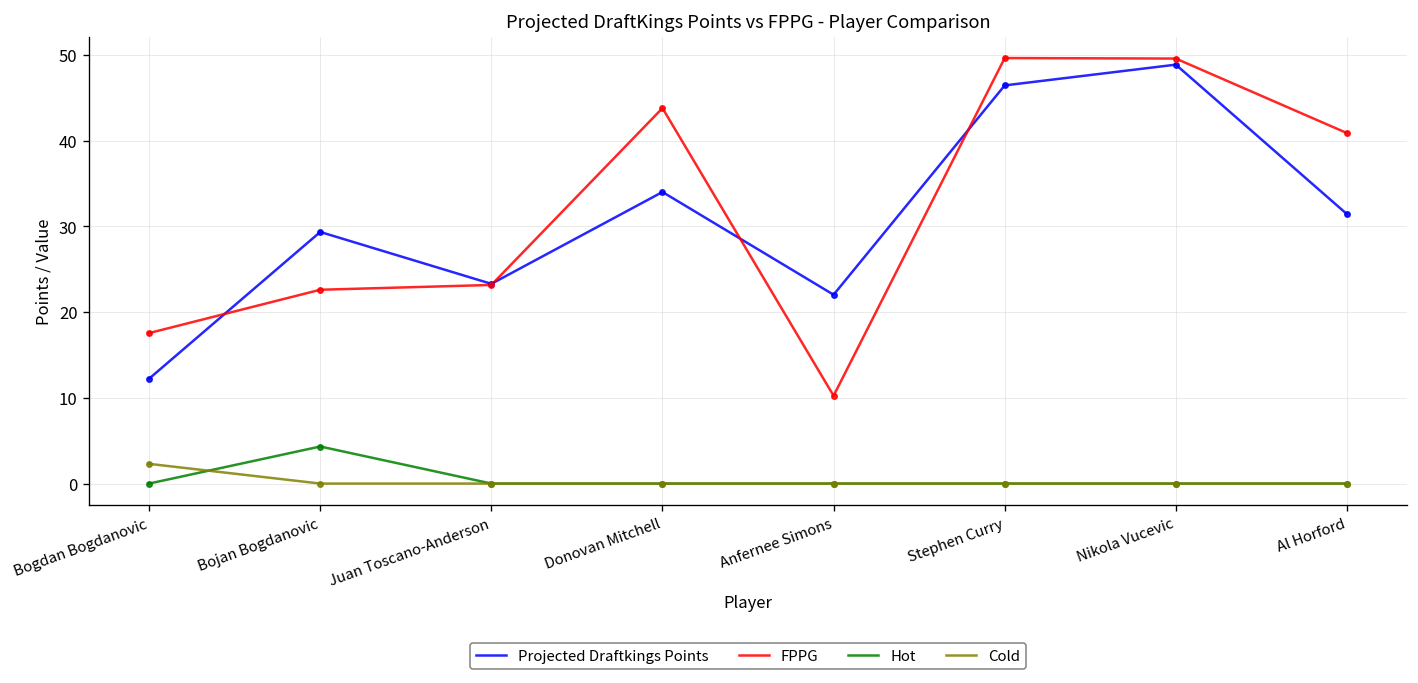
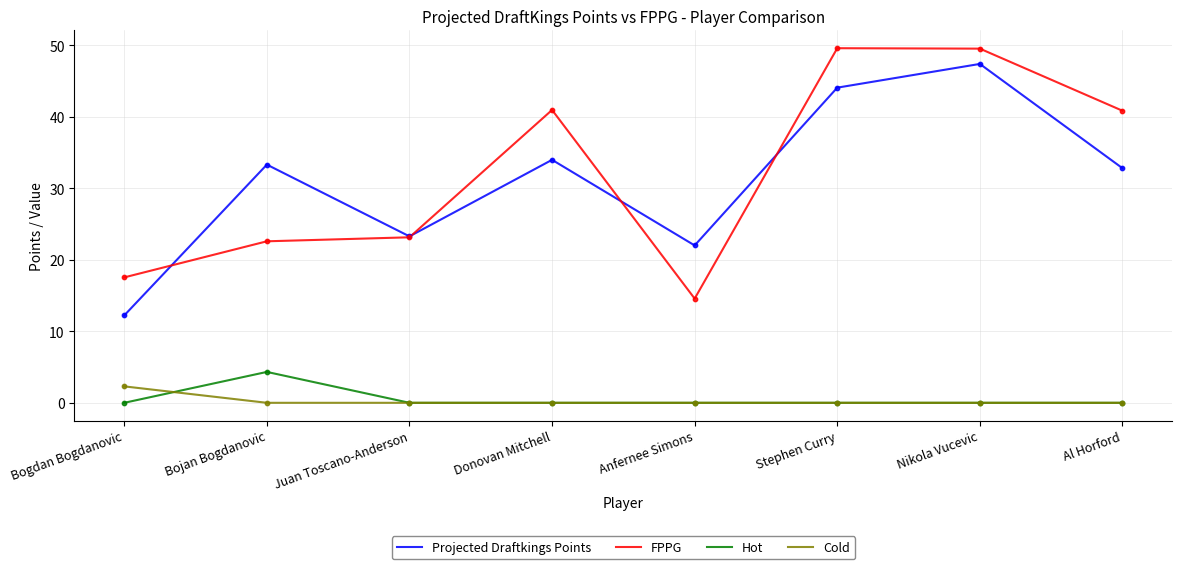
Projected Draftkings Points, Bojan Bogdanovic: 29 -> 33
FPPG, Donovan Mitchell: 44 -> 41
FPPG, Anfernee Simons: 10 -> 15
Projected Draftkings Points, Stephen Curry: 46 -> 44
Projected Draftkings Points, Nikola Vucevic: 49 -> 47
Projected Draftkings Points, Al Horford: 31 -> 33
